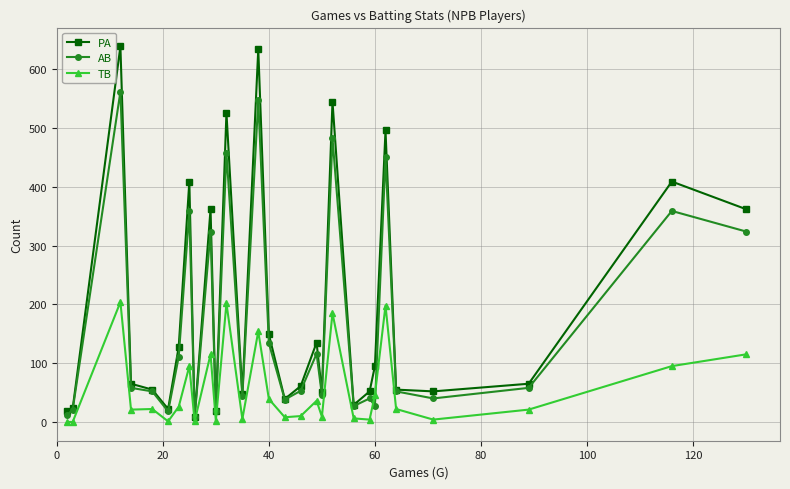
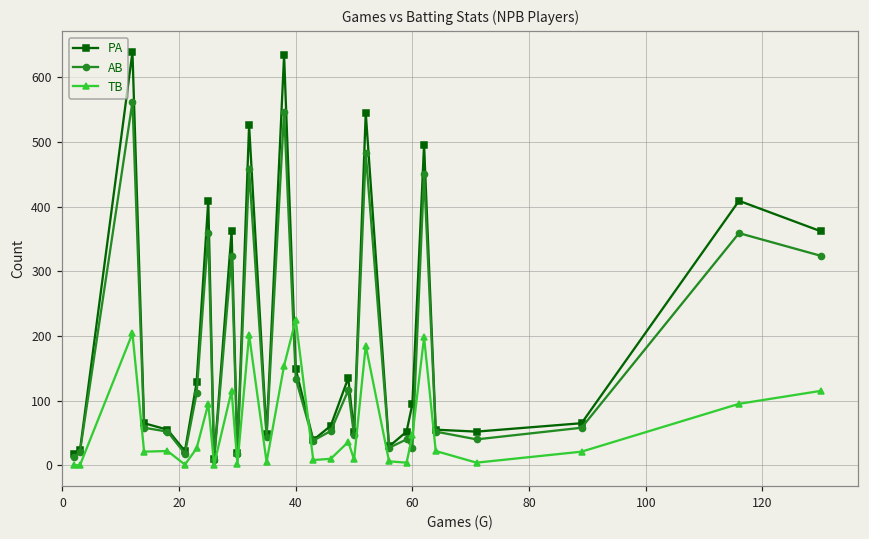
TB, 40: 40 -> 230
